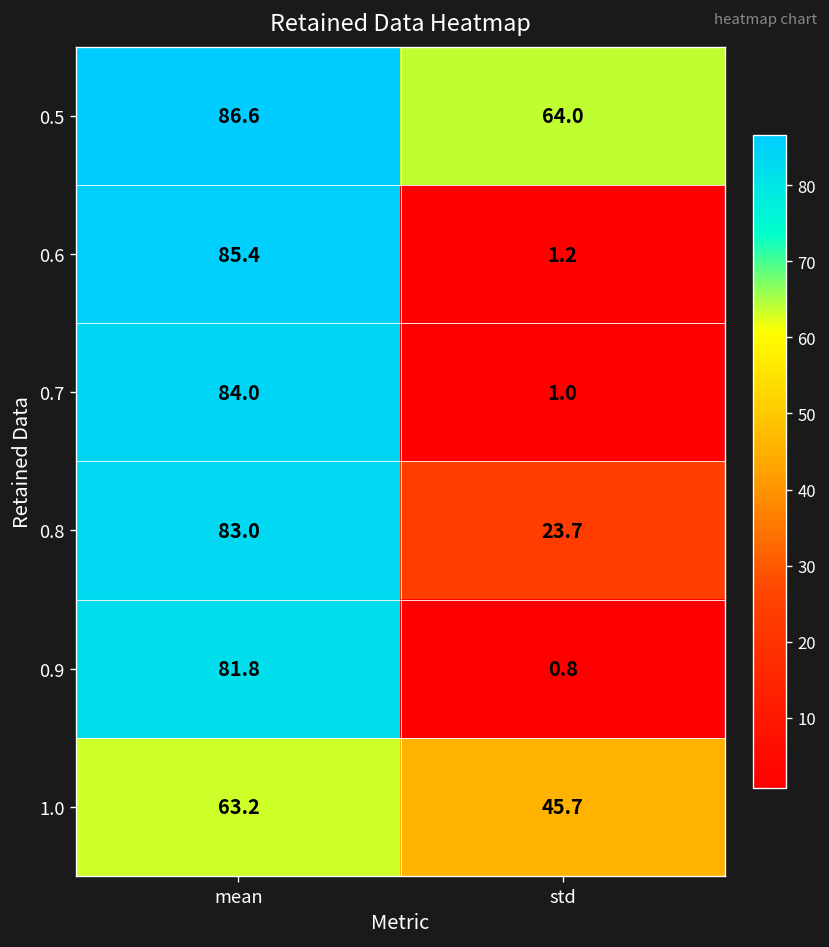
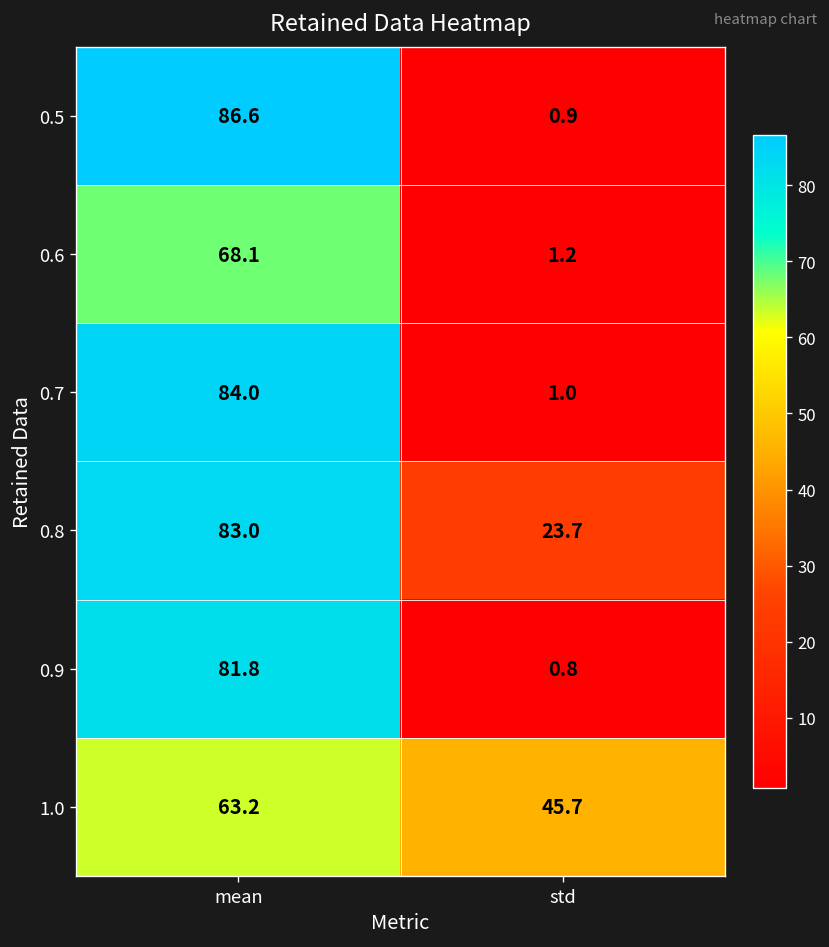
0.5, std: 64.0 -> 0.9
0.6, mean: 85.4 -> 68.1
